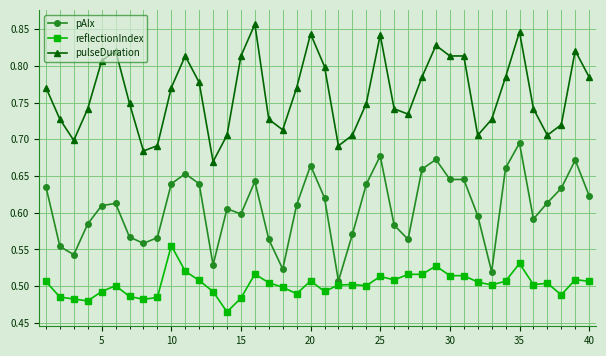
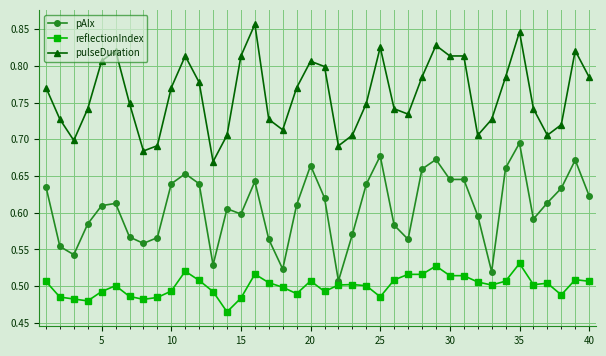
reflectionIndex, 10: 0.56 -> 0.49
pulseDuration, 20: 0.84 -> 0.81
reflectionIndex, 25: 0.51 -> 0.49
pulseDuration, 25: 0.84 -> 0.83
